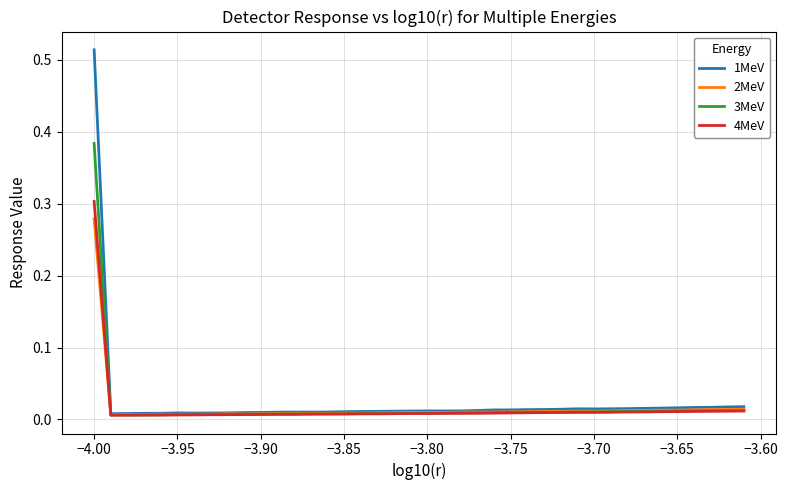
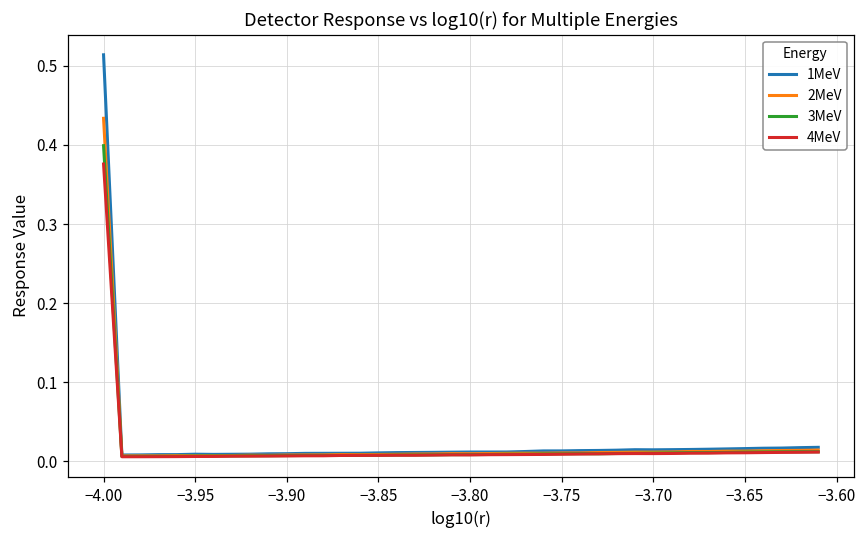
2MeV, −4.00: 0.28 -> 0.43
3MeV, −4.00: 0.38 -> 0.40
4MeV, −4.00: 0.30 -> 0.38
